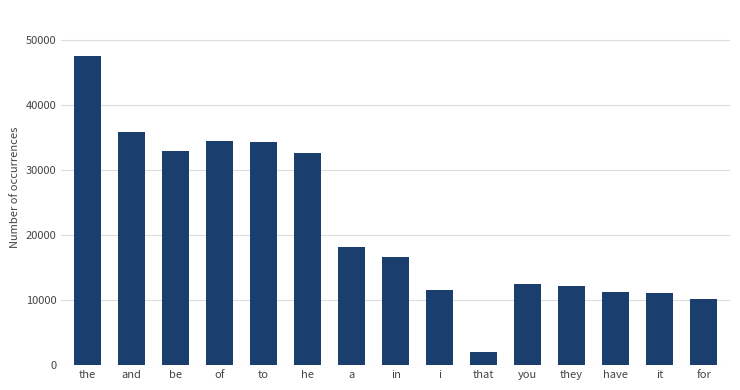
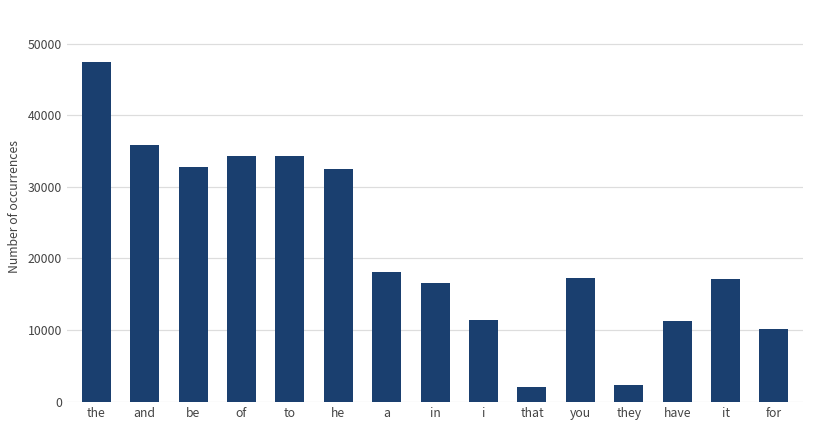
you: 12000 -> 17000
they: 12000 -> 2000
it: 11000 -> 17000
